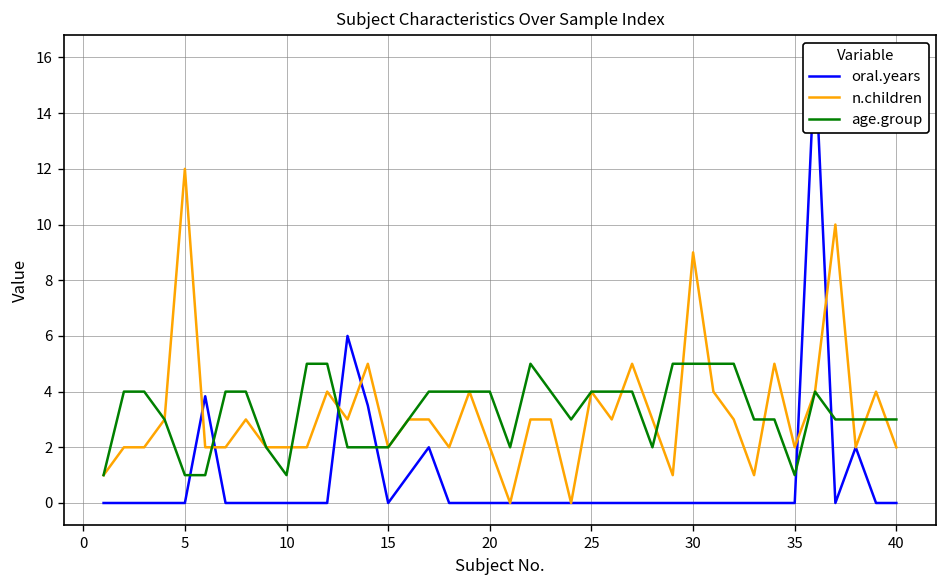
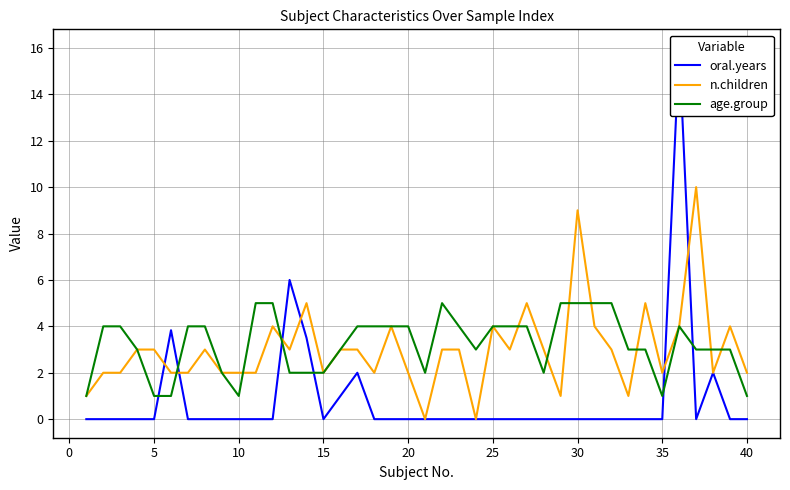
n.children, 5: 12 -> 3
age.group, 40: 3 -> 1
